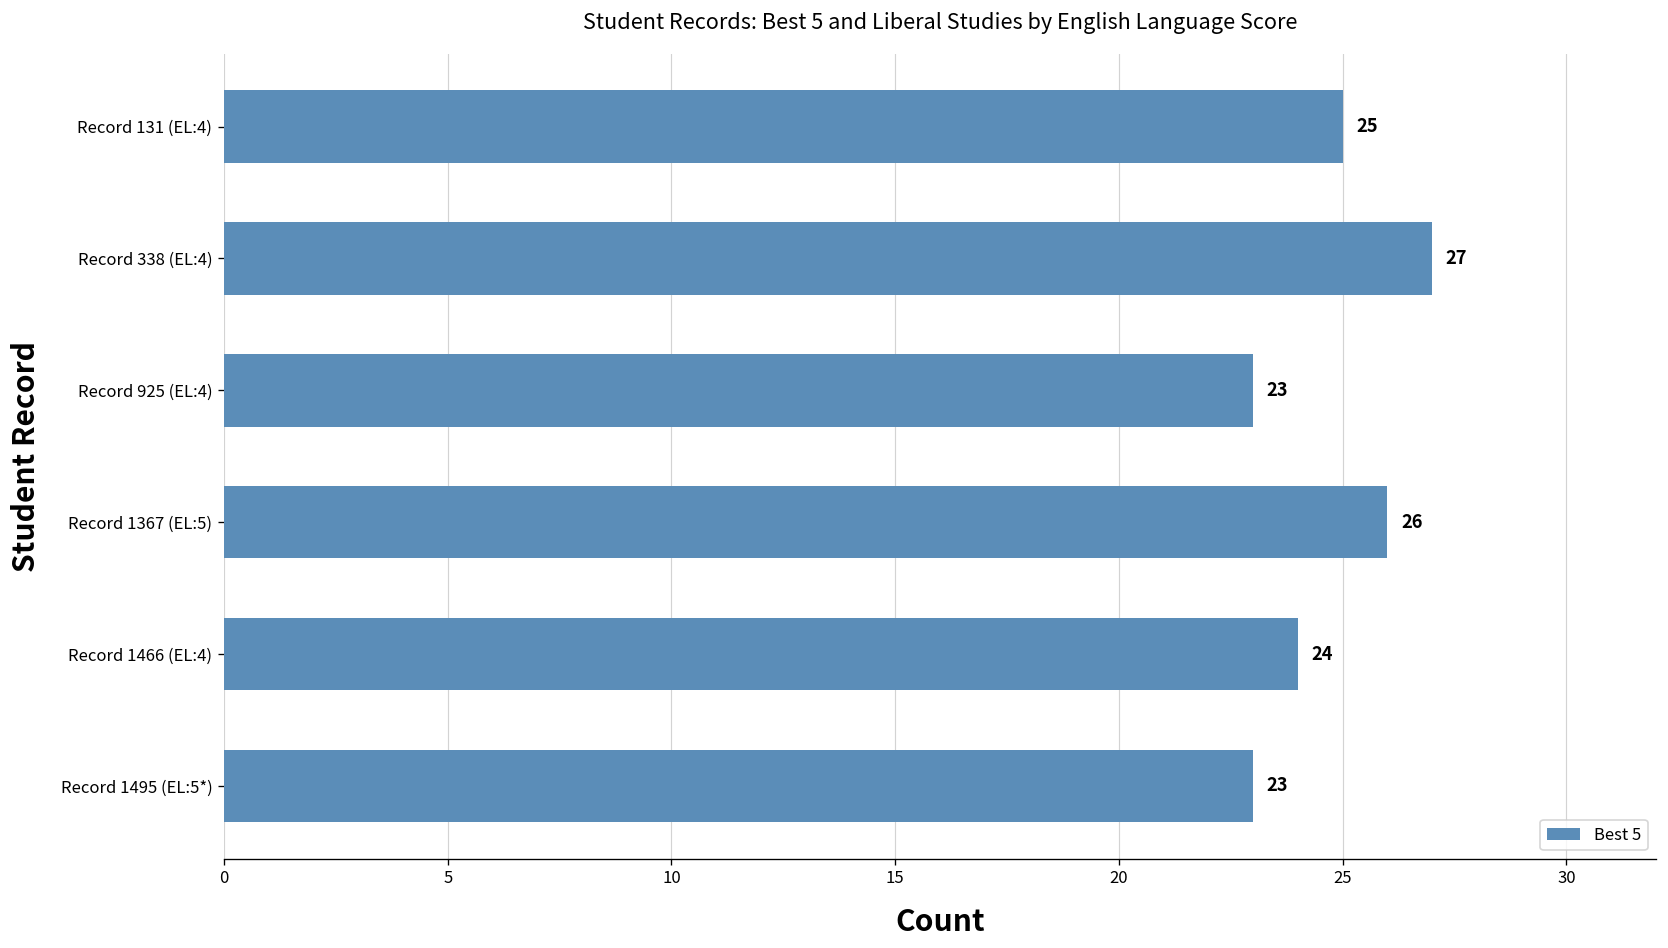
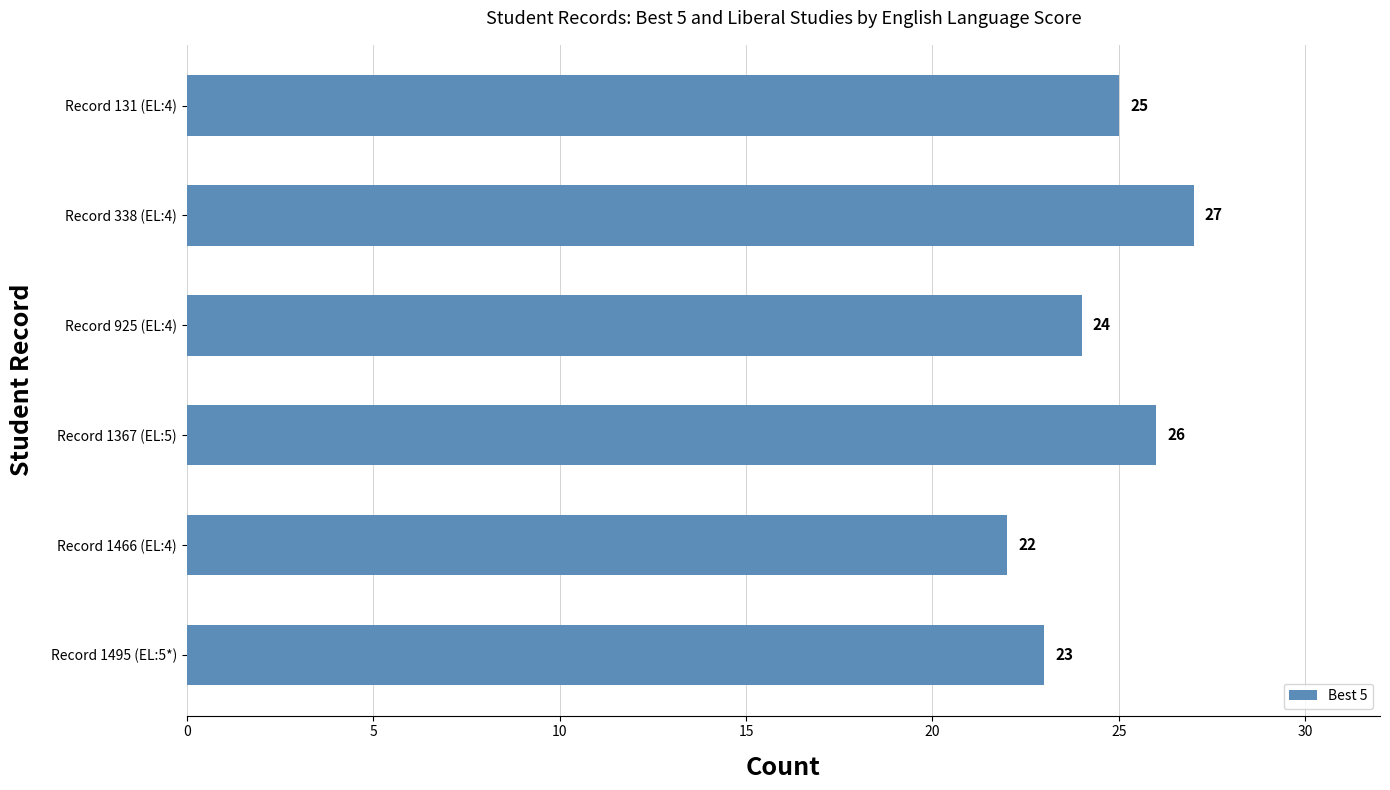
Record 925 (EL:4): 23 -> 24
Record 1466 (EL:4): 24 -> 22
